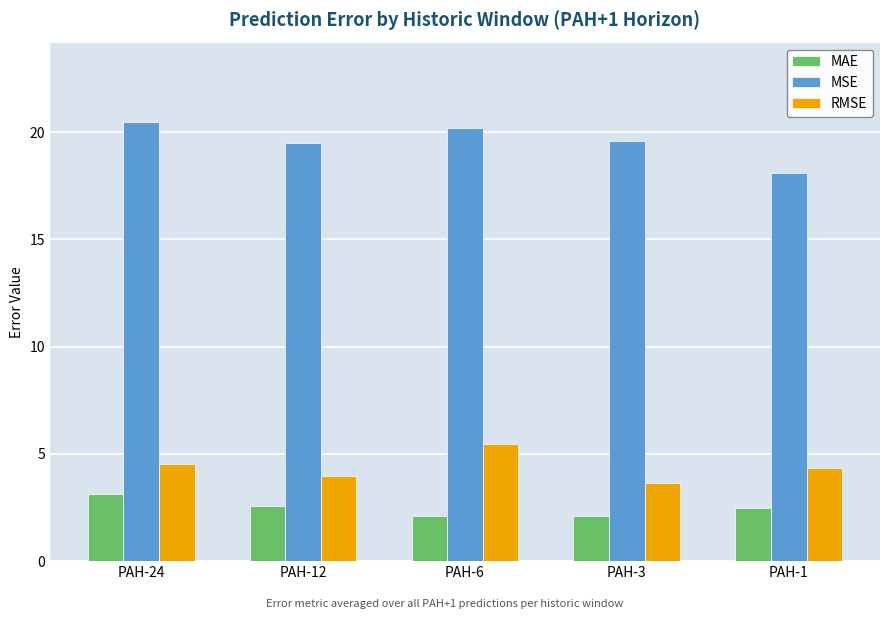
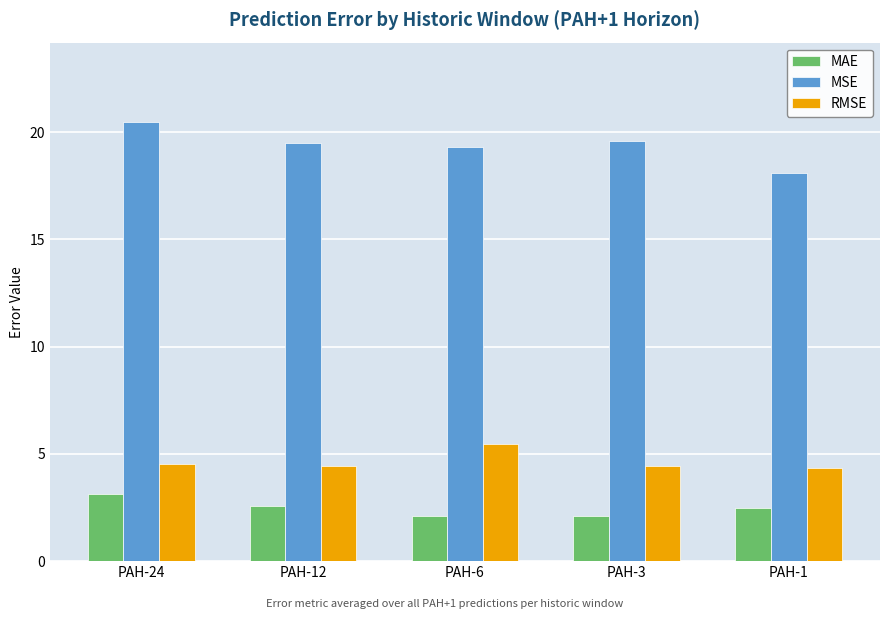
RMSE, PAH-12: 3.9 -> 4.4
MSE, PAH-6: 20.2 -> 19.3
RMSE, PAH-3: 3.6 -> 4.4
